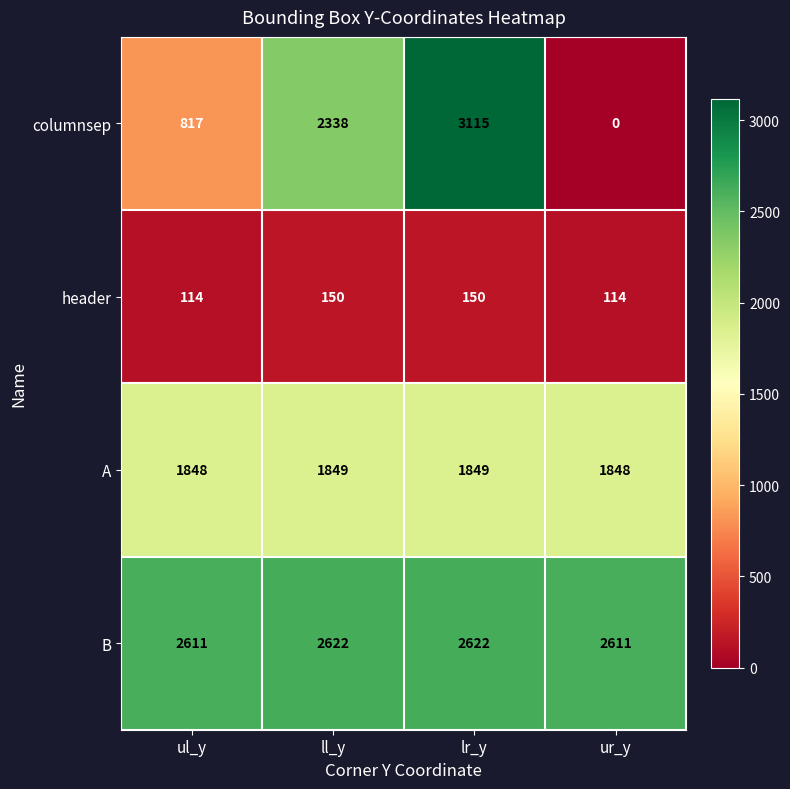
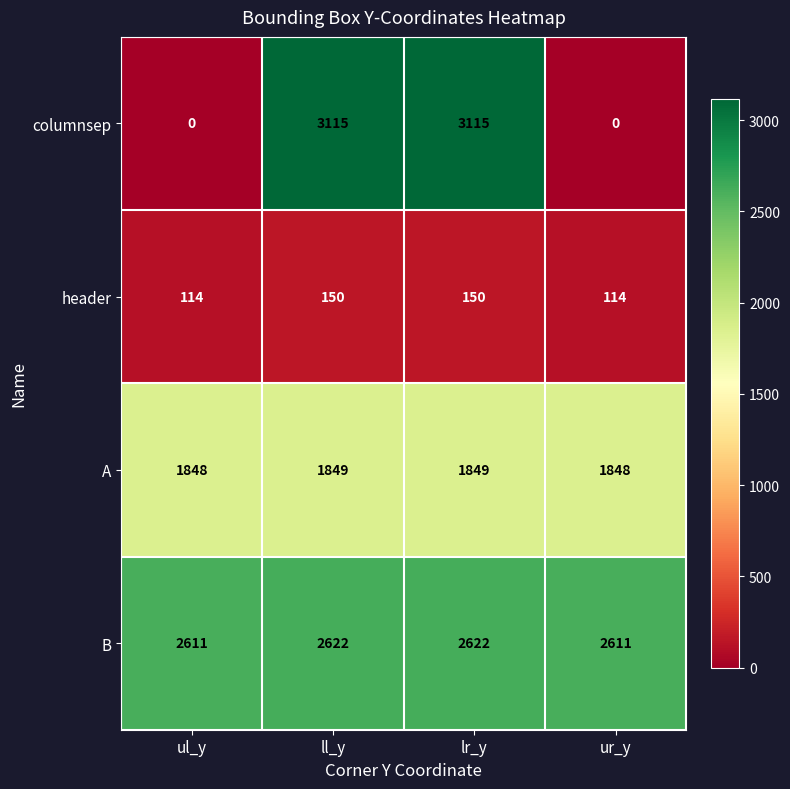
columnsep, ul_y: 817 -> 0
columnsep, ll_y: 2338 -> 3115
